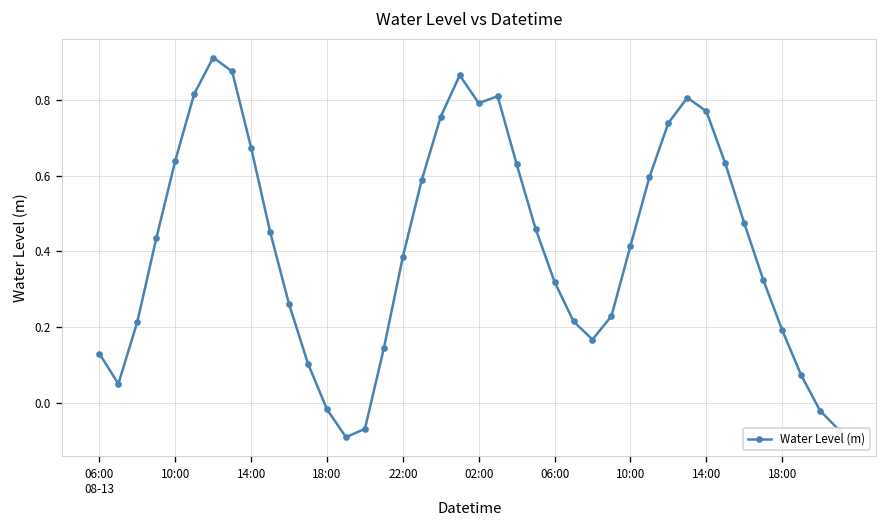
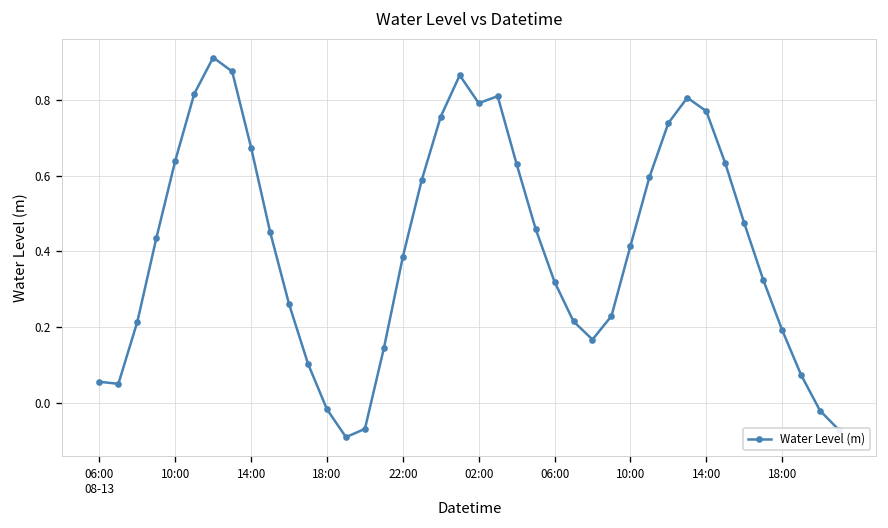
06:00 08-13: 0.13 -> 0.06
